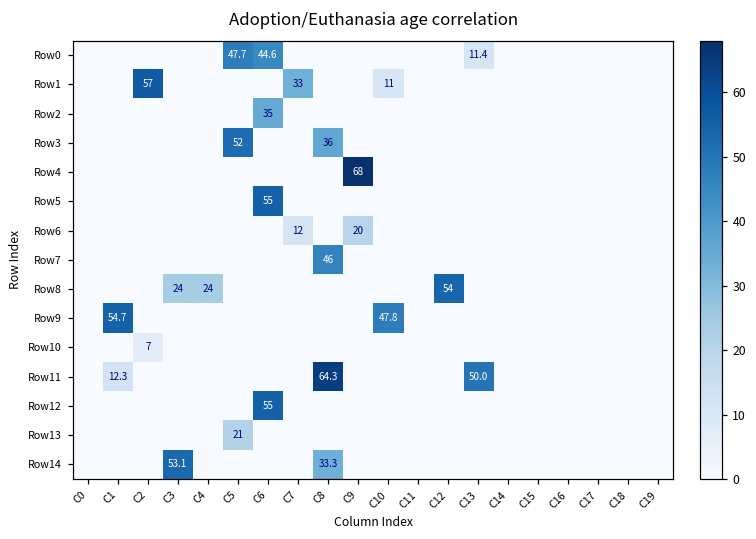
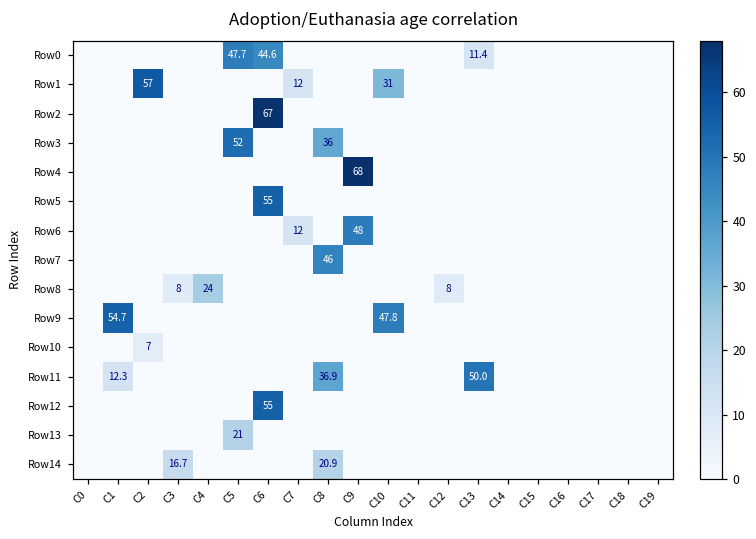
Row1, C7: 33 -> 12
Row1, C10: 11 -> 31
Row2, C6: 35 -> 67
Row6, C9: 20 -> 48
Row8, C3: 24 -> 8
Row8, C12: 54 -> 8
Row11, C8: 64.3 -> 36.9
Row14, C3: 53.1 -> 16.7
Row14, C8: 33.3 -> 20.9
